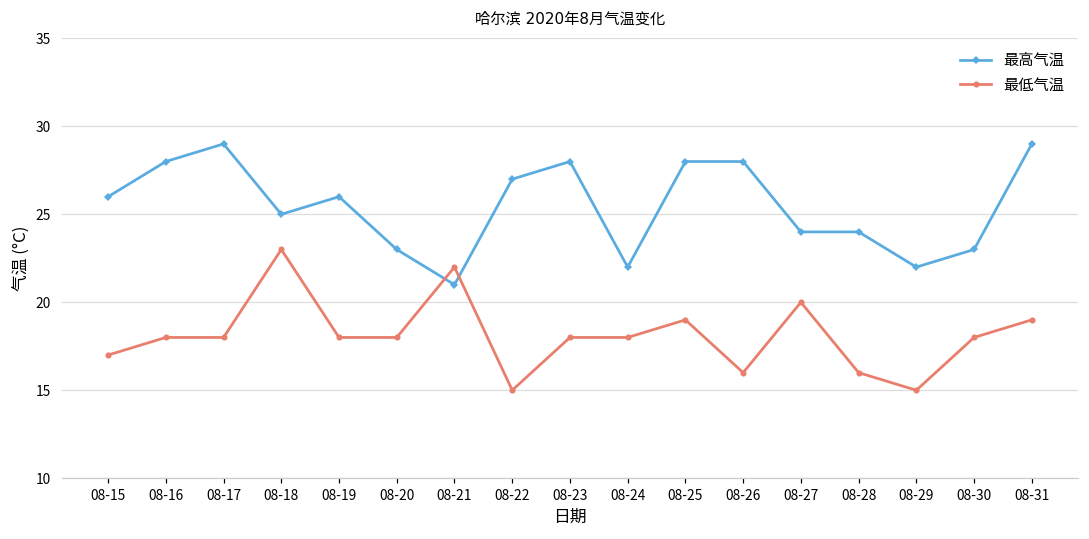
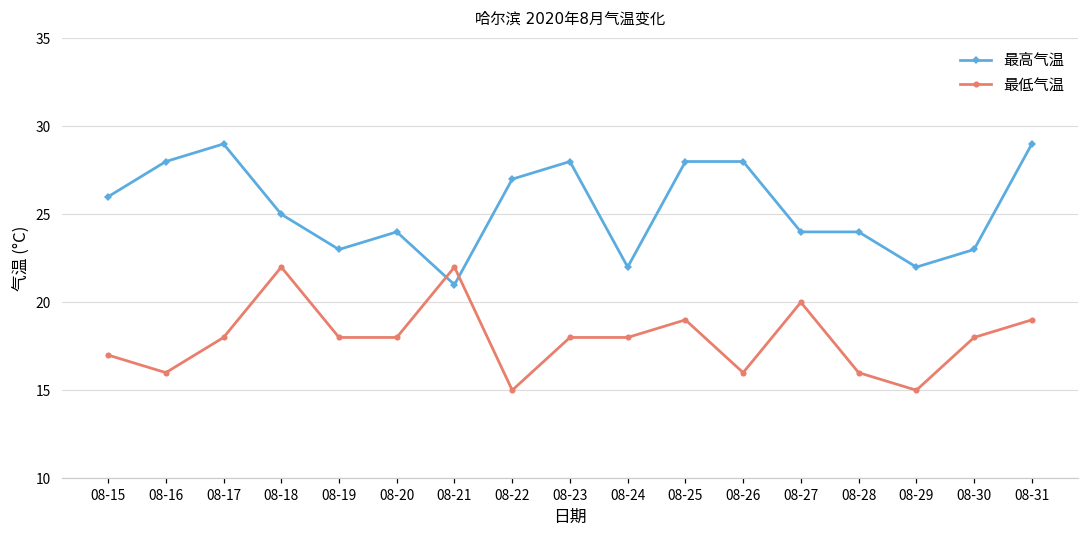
最低气温, 08-16: 18 -> 16
最低气温, 08-18: 23 -> 22
最高气温, 08-19: 26 -> 23
最高气温, 08-20: 23 -> 24
